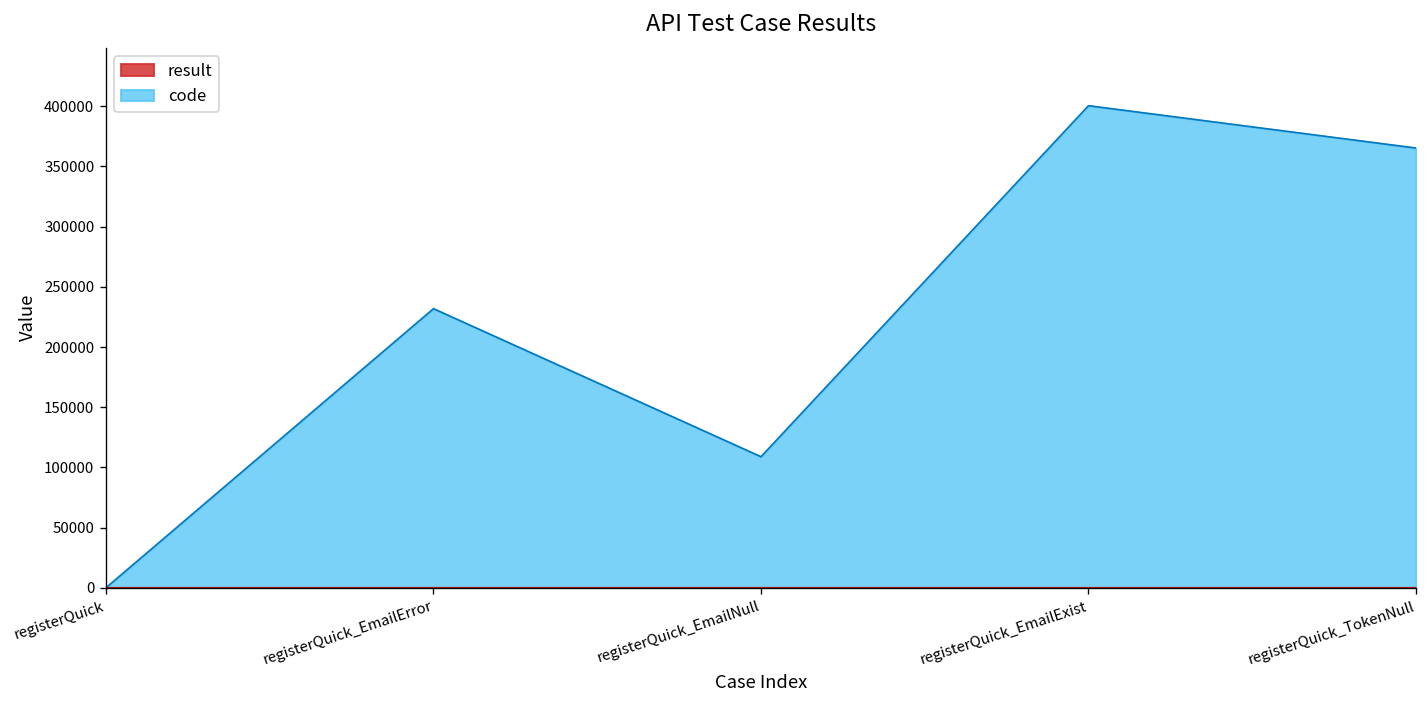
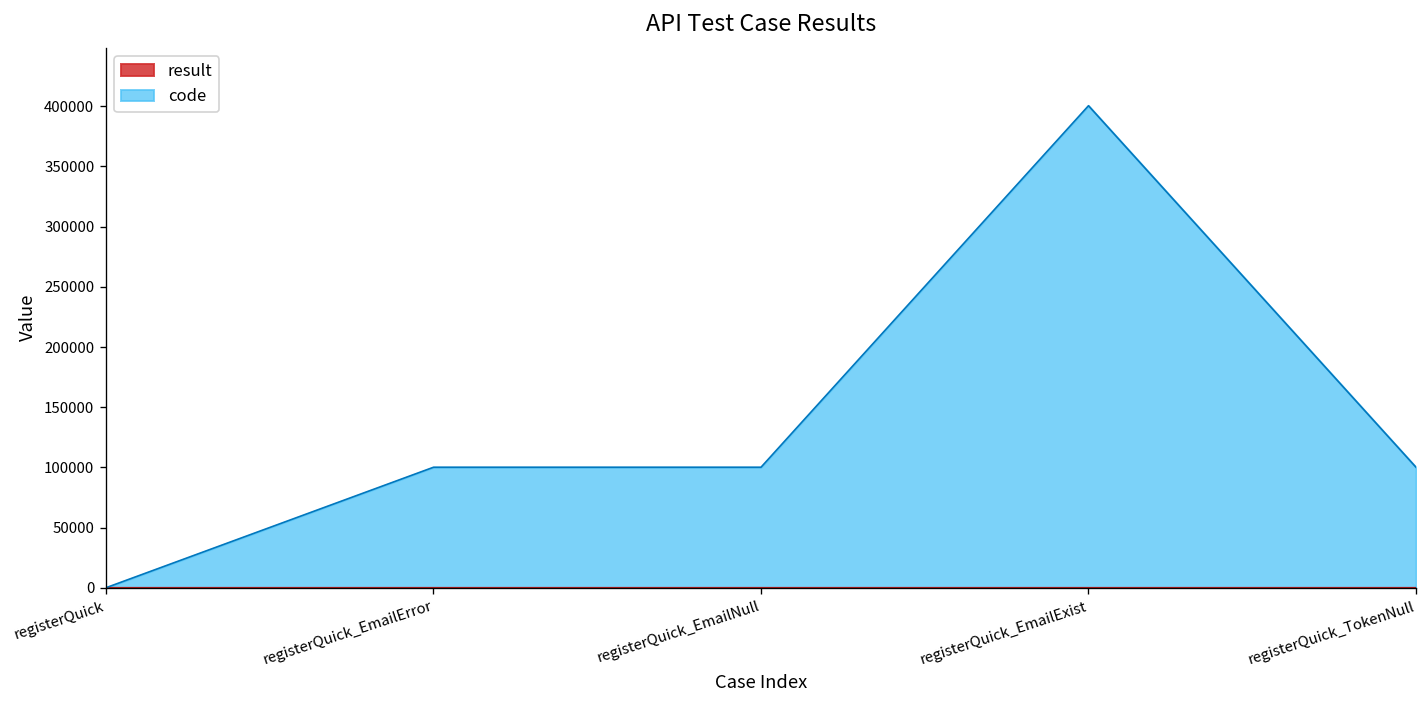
code, registerQuick_EmailError: 232000 -> 100000
code, registerQuick_EmailNull: 109000 -> 100000
code, registerQuick_TokenNull: 365000 -> 100000
